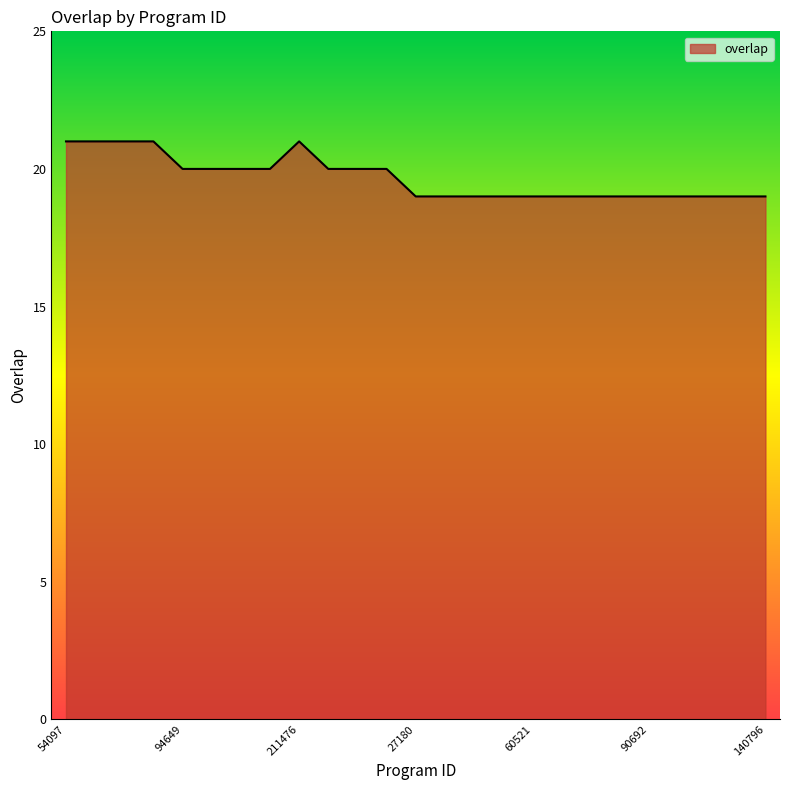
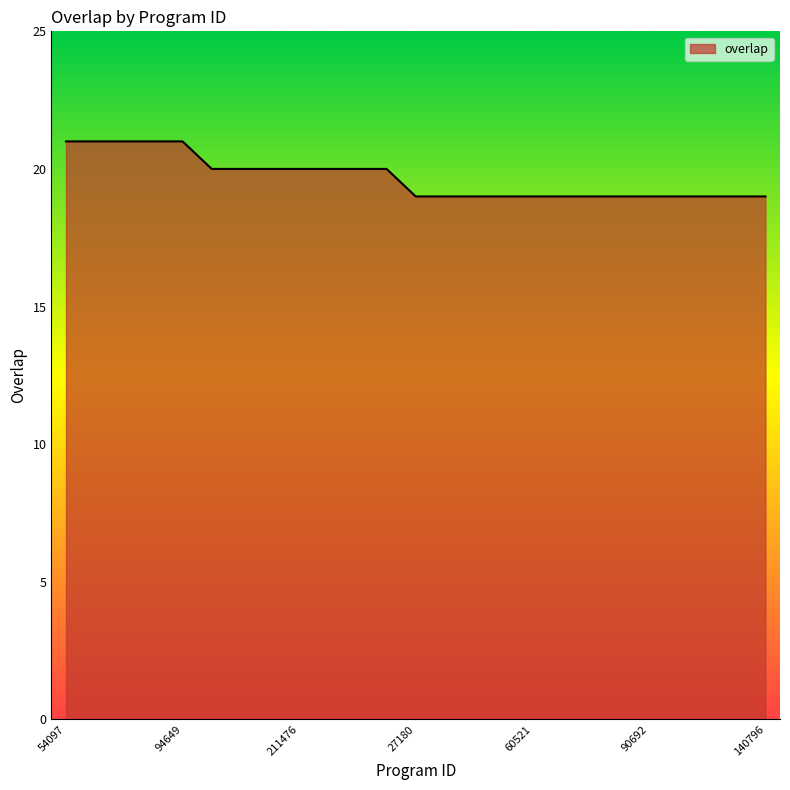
94649: 20 -> 21
211476: 21 -> 20
